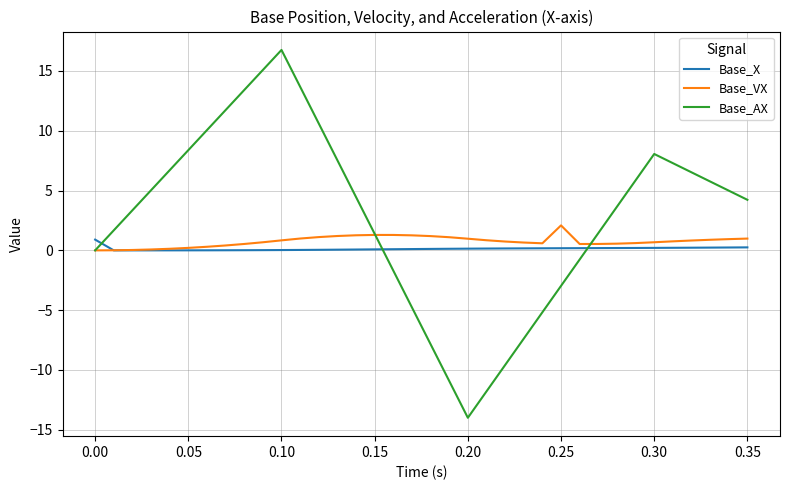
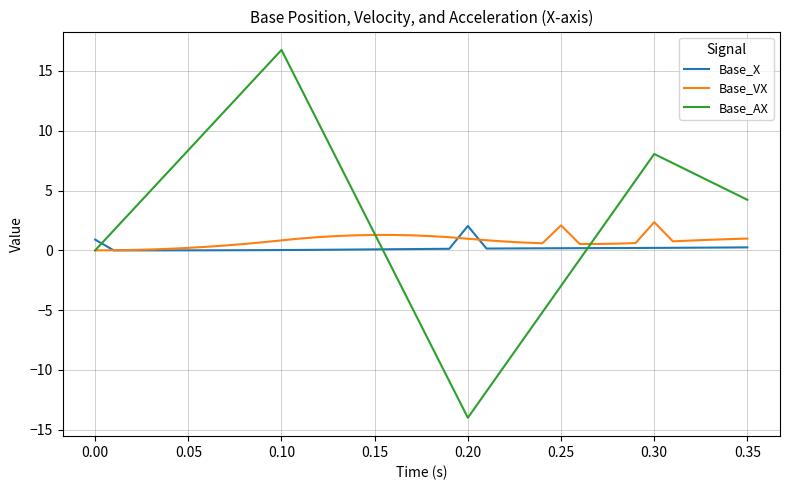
Base_X, 0.20: 0.1 -> 2.0
Base_VX, 0.30: 0.7 -> 2.4
